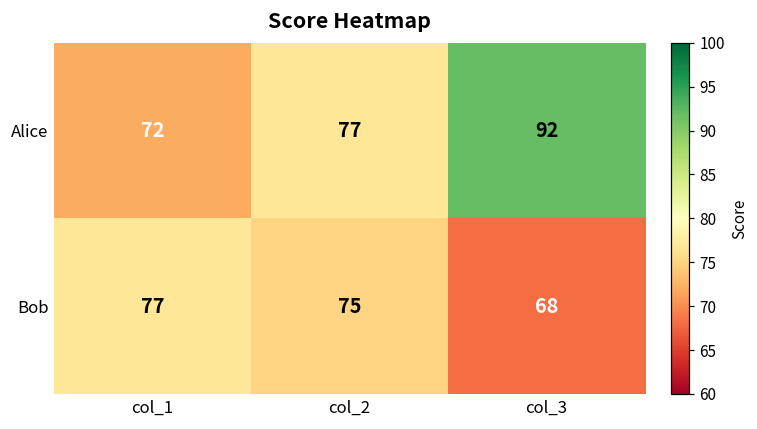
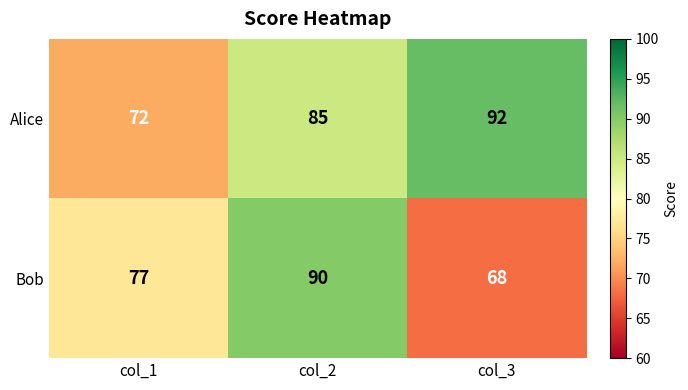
Alice, col_2: 77 -> 85
Bob, col_2: 75 -> 90
